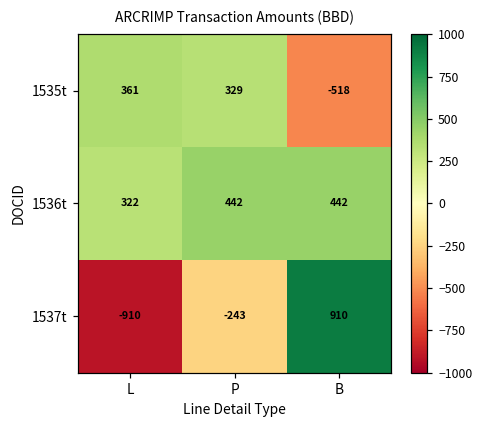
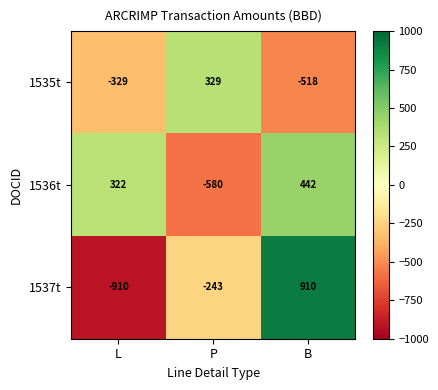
1535t, L: 361 -> -329
1536t, P: 442 -> -580
